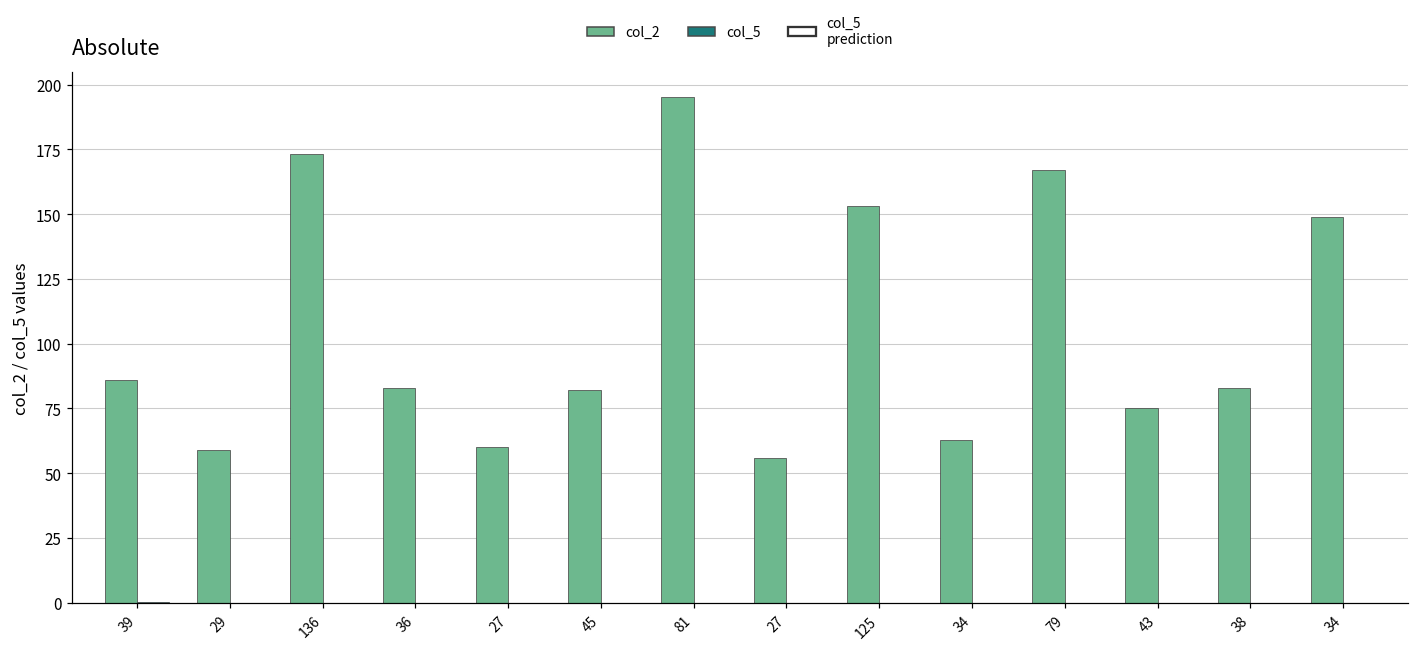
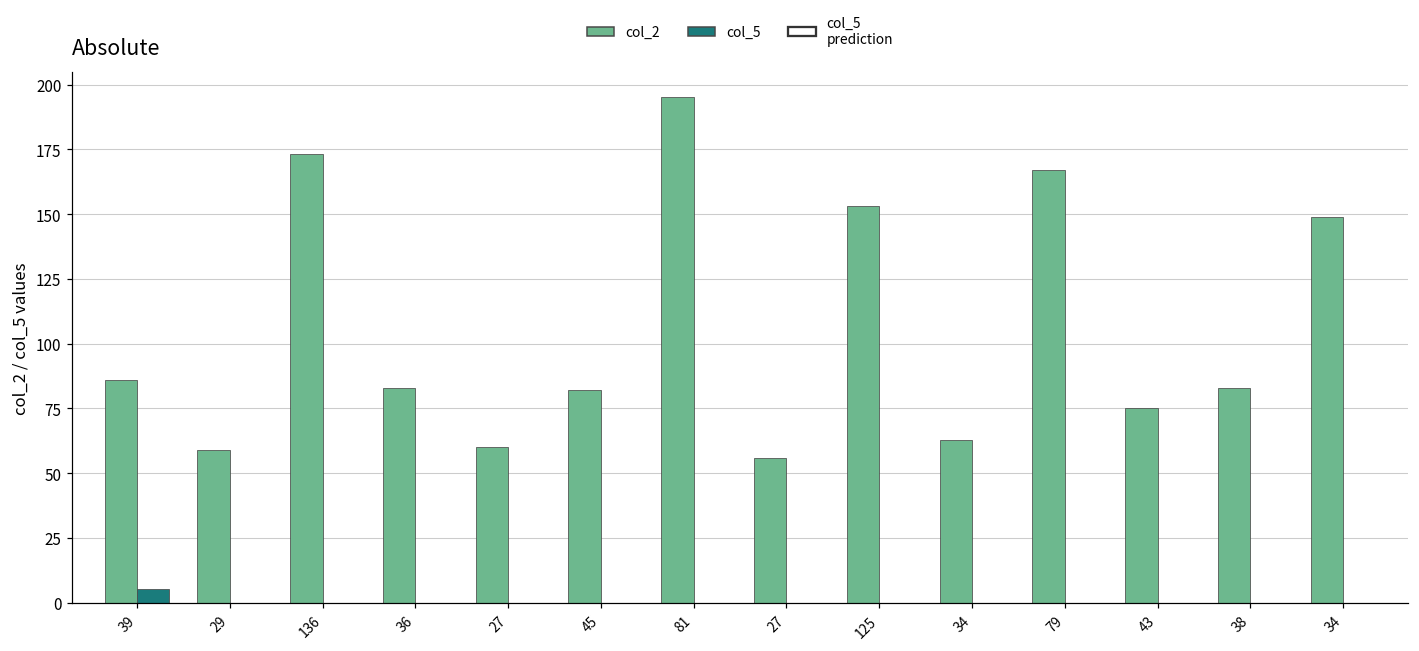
col_5, 39: 0 -> 6
